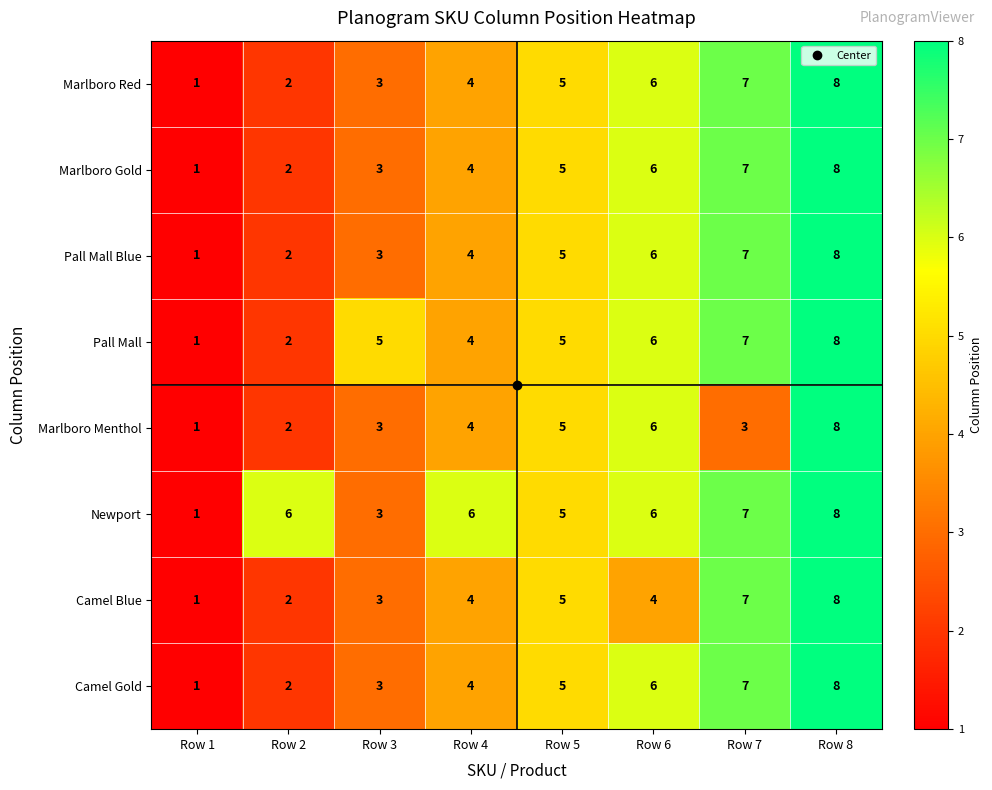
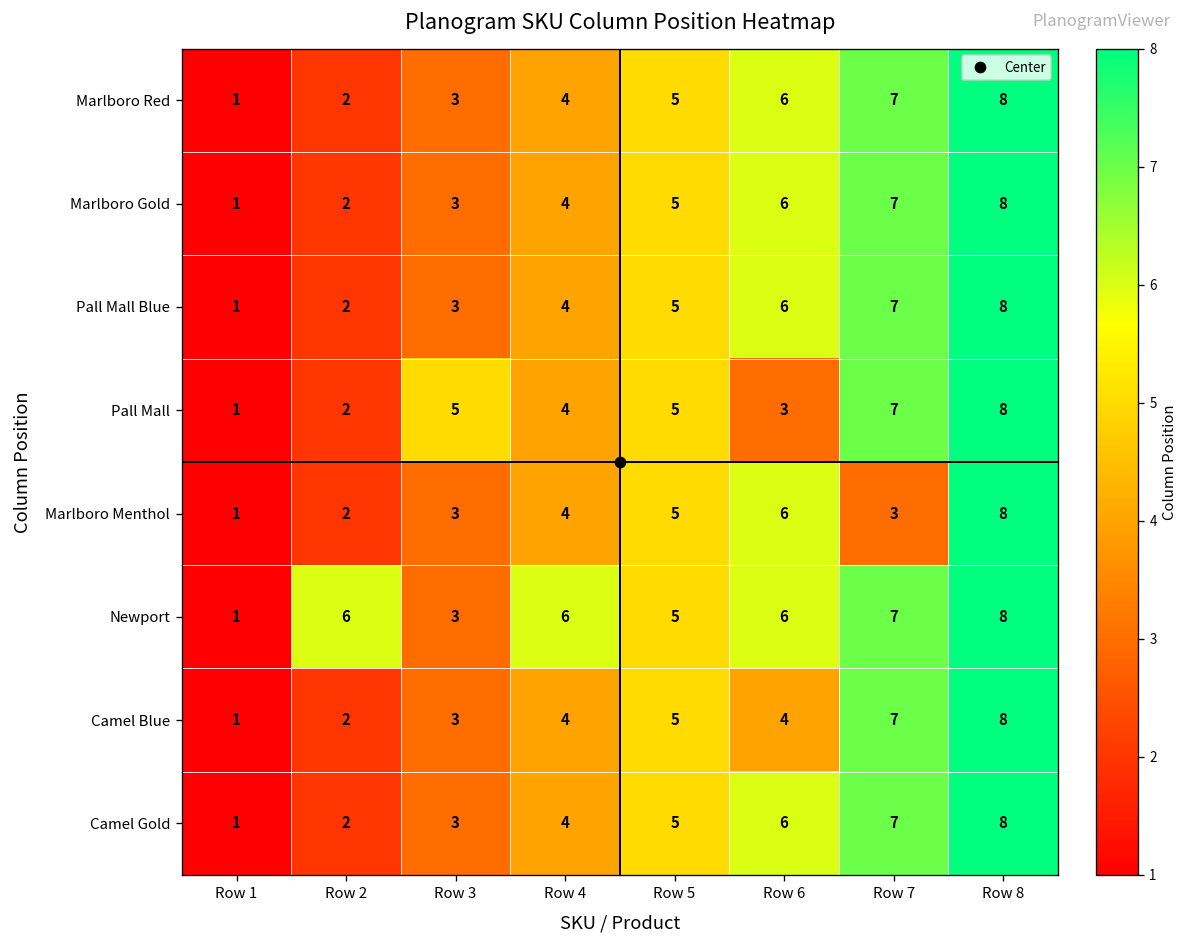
Pall Mall, Row 6: 6 -> 3
